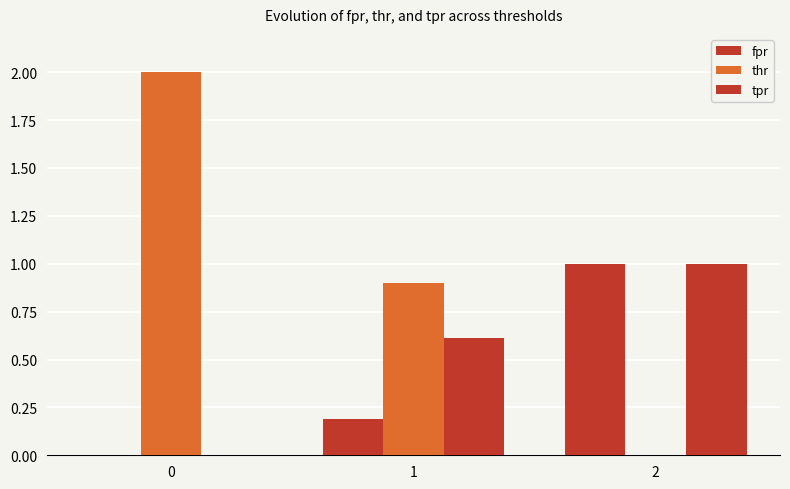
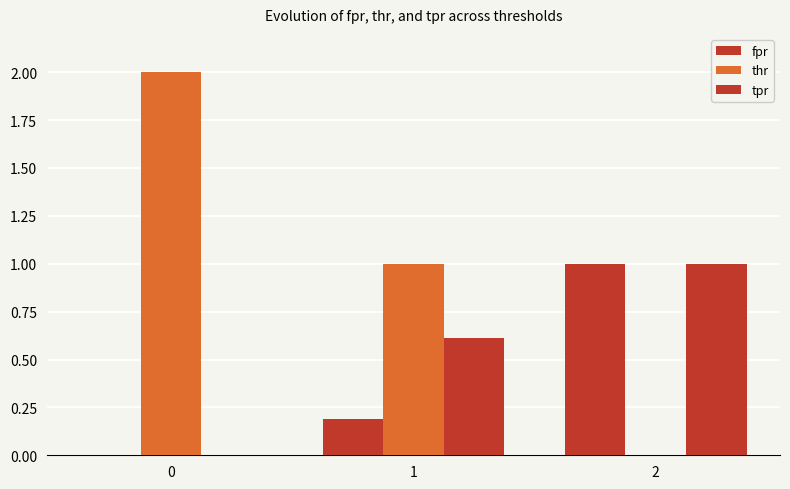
thr, 1: 0.9 -> 1.0
